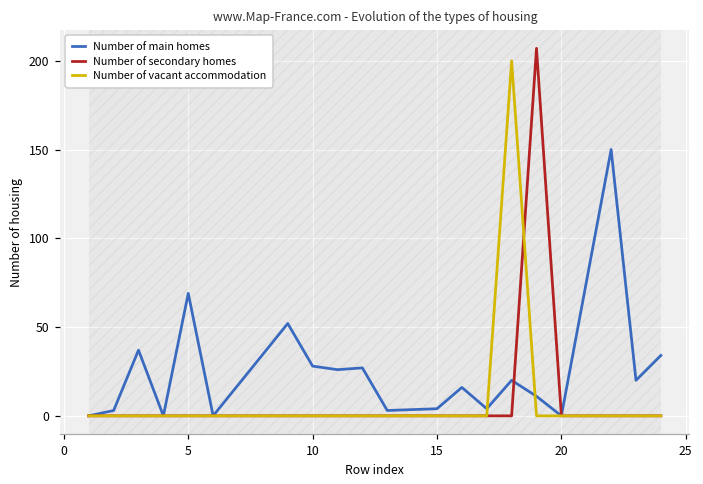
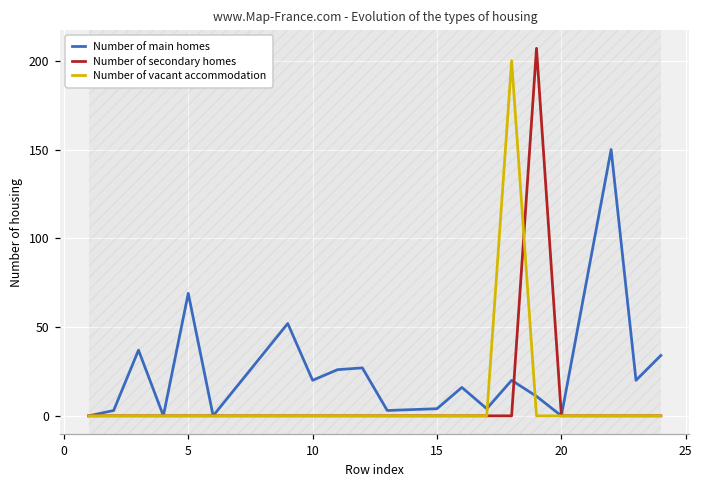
Number of main homes, 10: 28 -> 20
